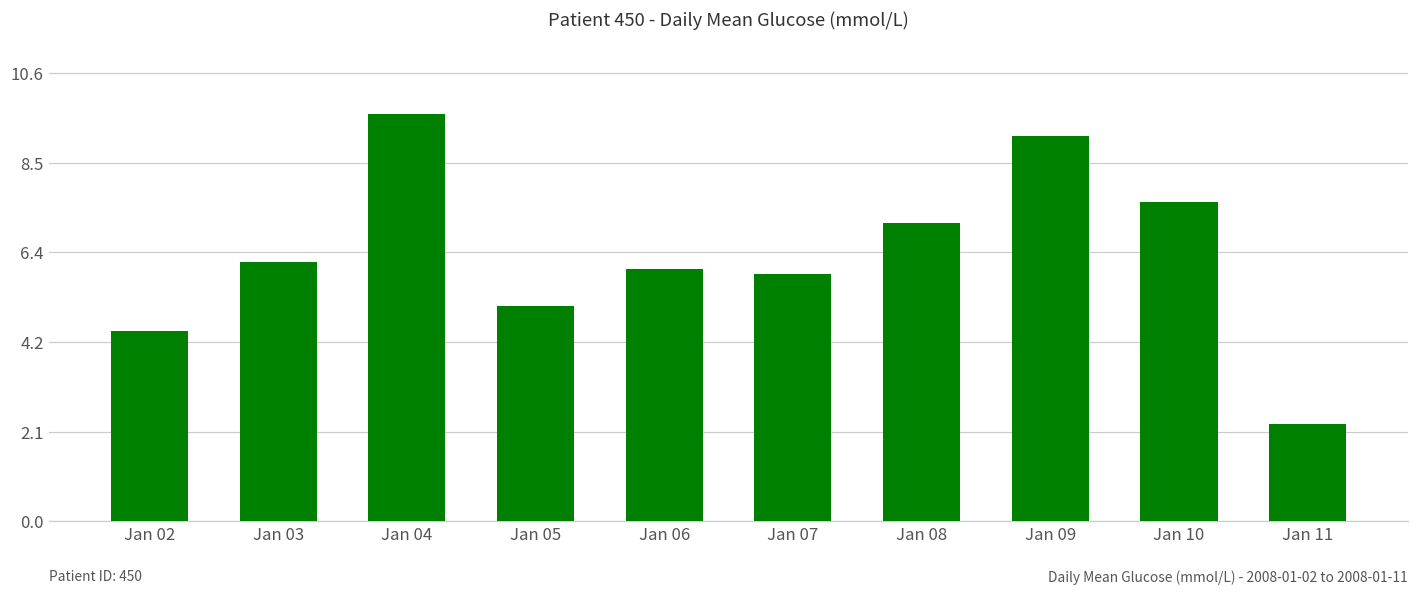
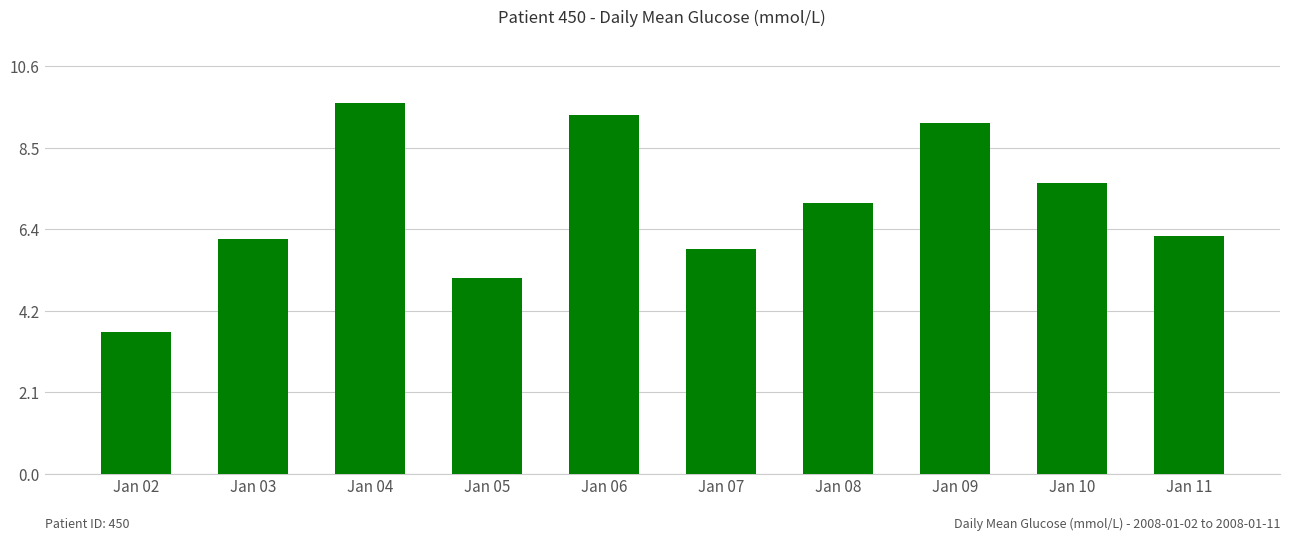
Jan 02: 4.5 -> 3.7
Jan 06: 6.0 -> 9.4
Jan 11: 2.3 -> 6.2
